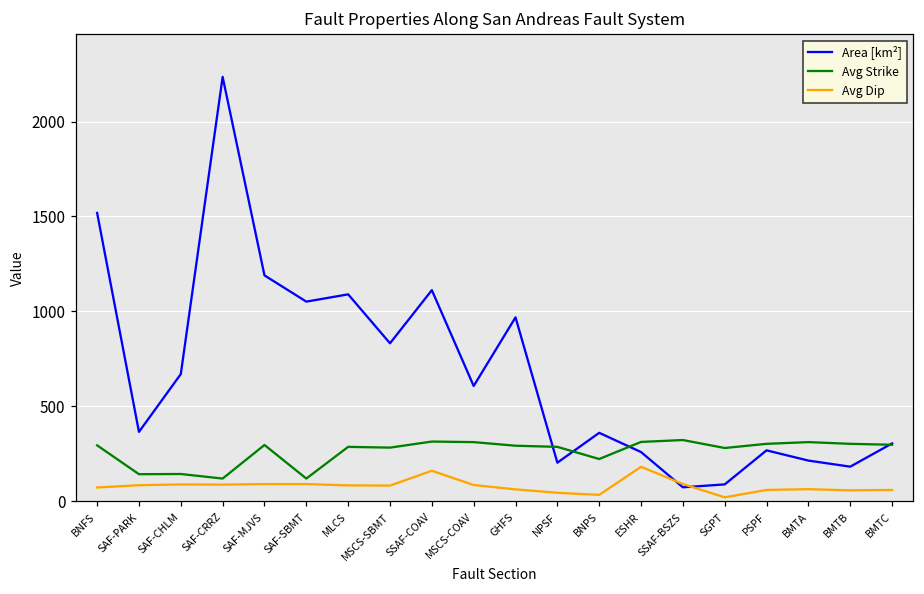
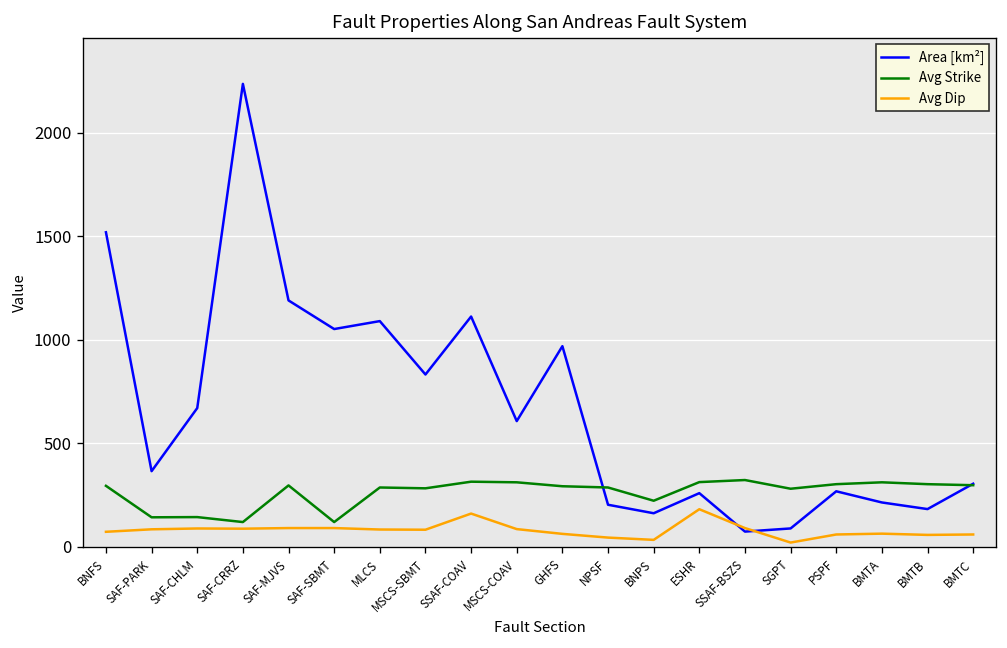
Area [km²], BNPS: 360 -> 160
